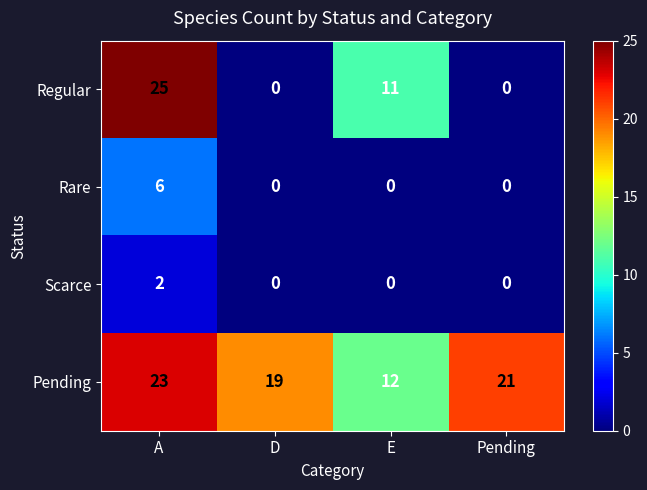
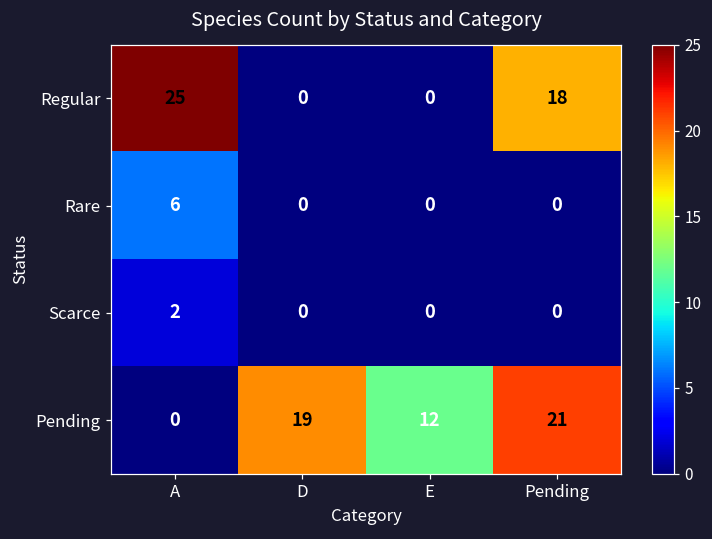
Regular, E: 11 -> 0
Regular, Pending: 0 -> 18
Pending, A: 23 -> 0
